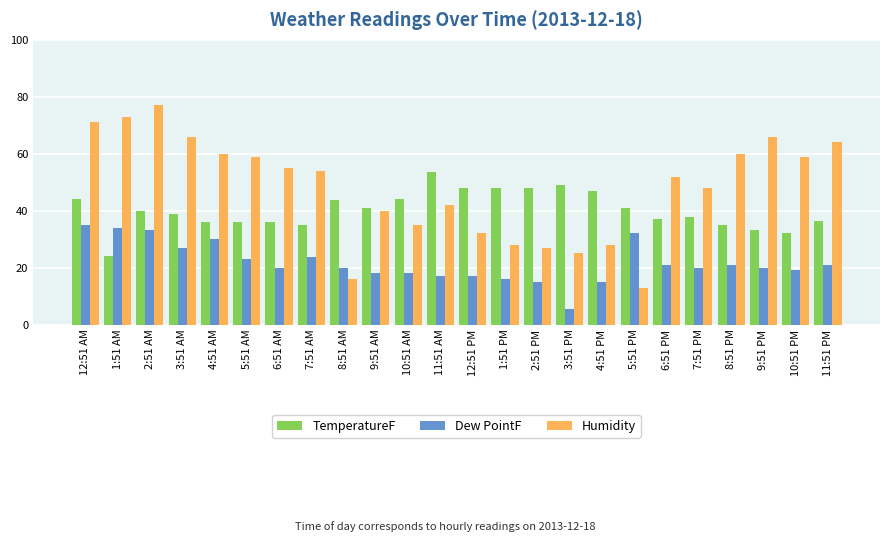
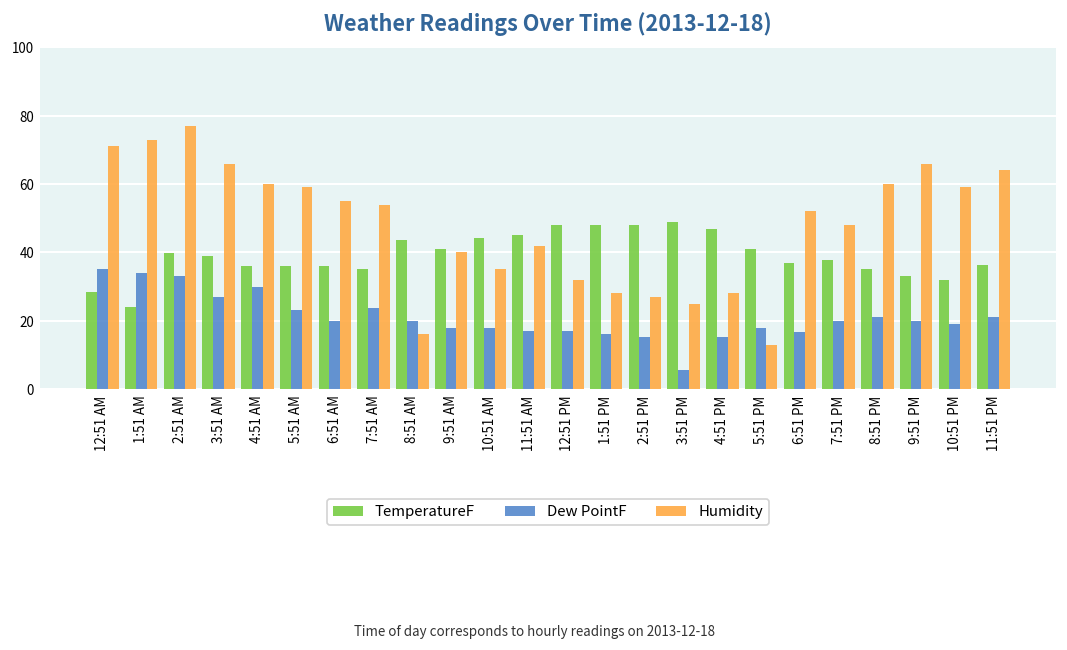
TemperatureF, 12:51 AM: 44 -> 29
TemperatureF, 11:51 AM: 54 -> 45
Dew PointF, 5:51 PM: 32 -> 18
Dew PointF, 6:51 PM: 21 -> 17
